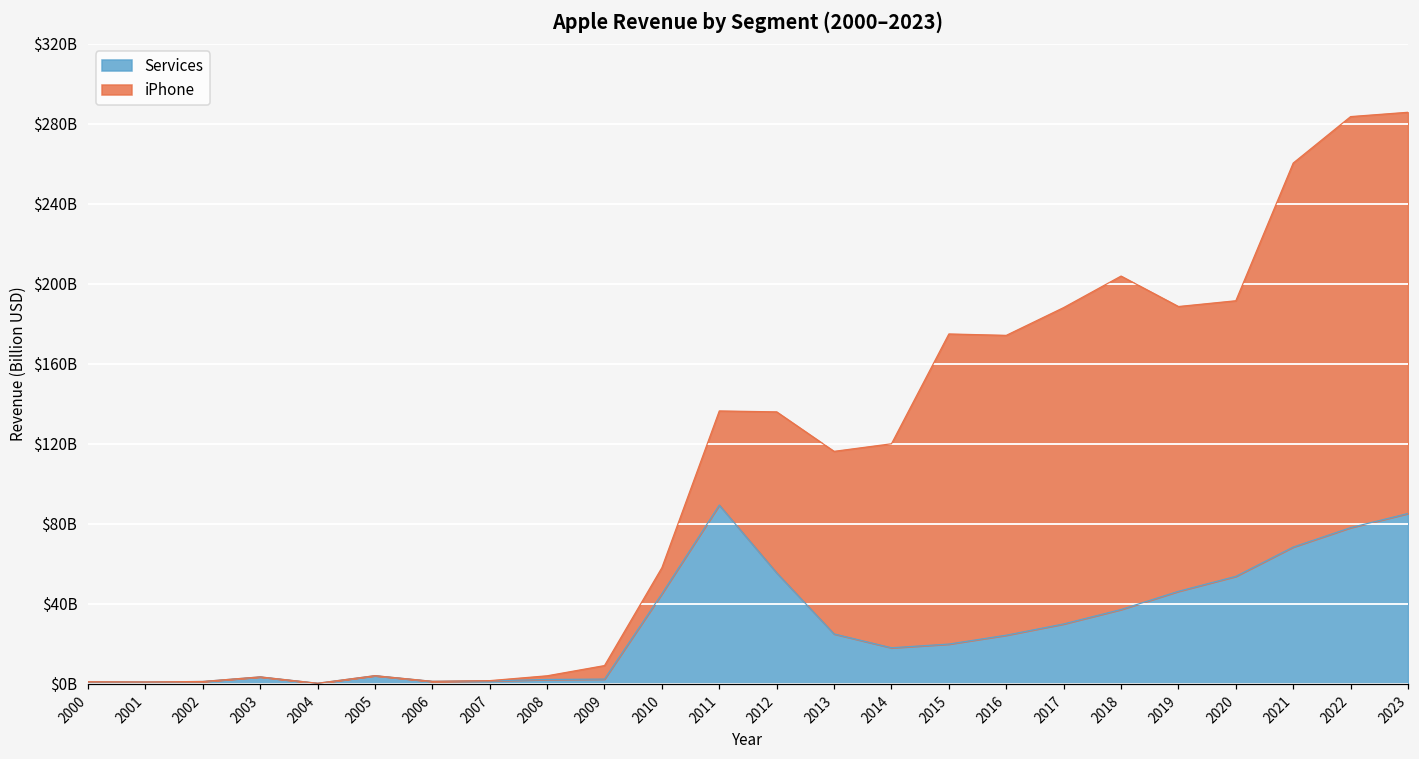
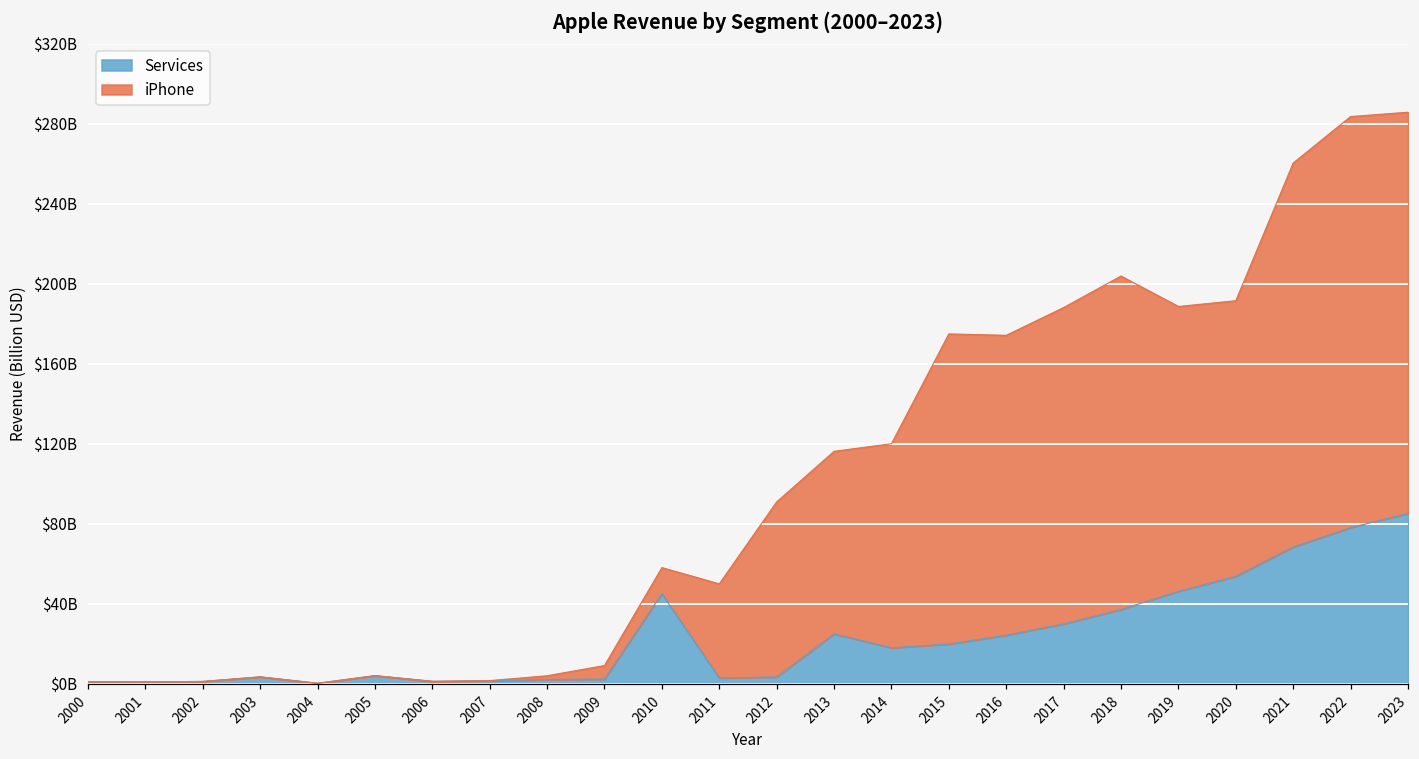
Services, 2011: $89000000000 -> $3000000000
Services, 2012: $56000000000 -> $3000000000
iPhone, 2012: $80000000000 -> $88000000000
